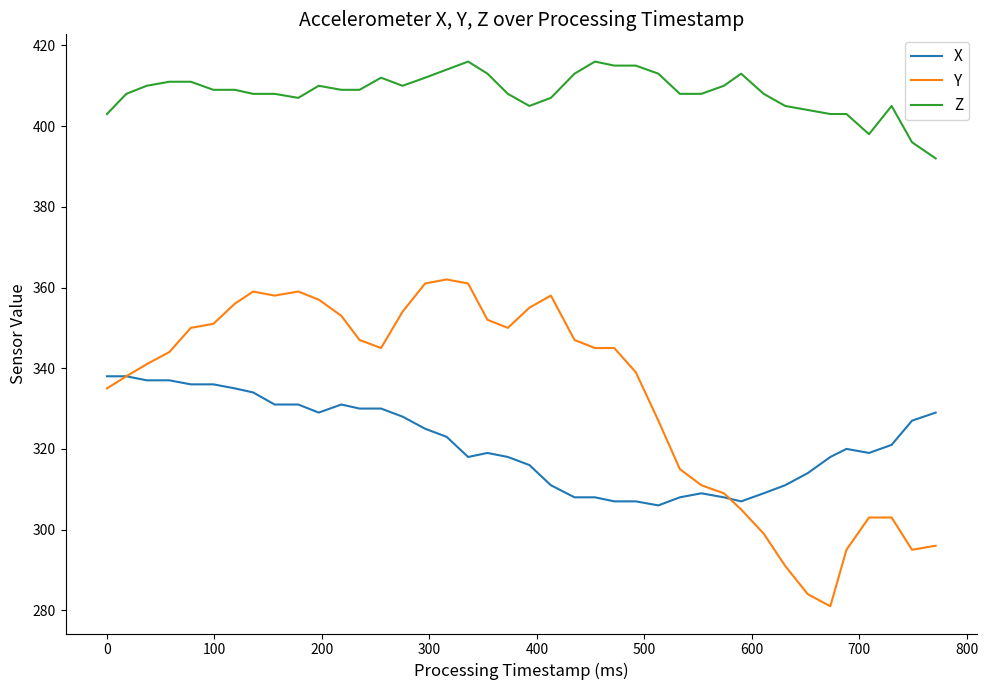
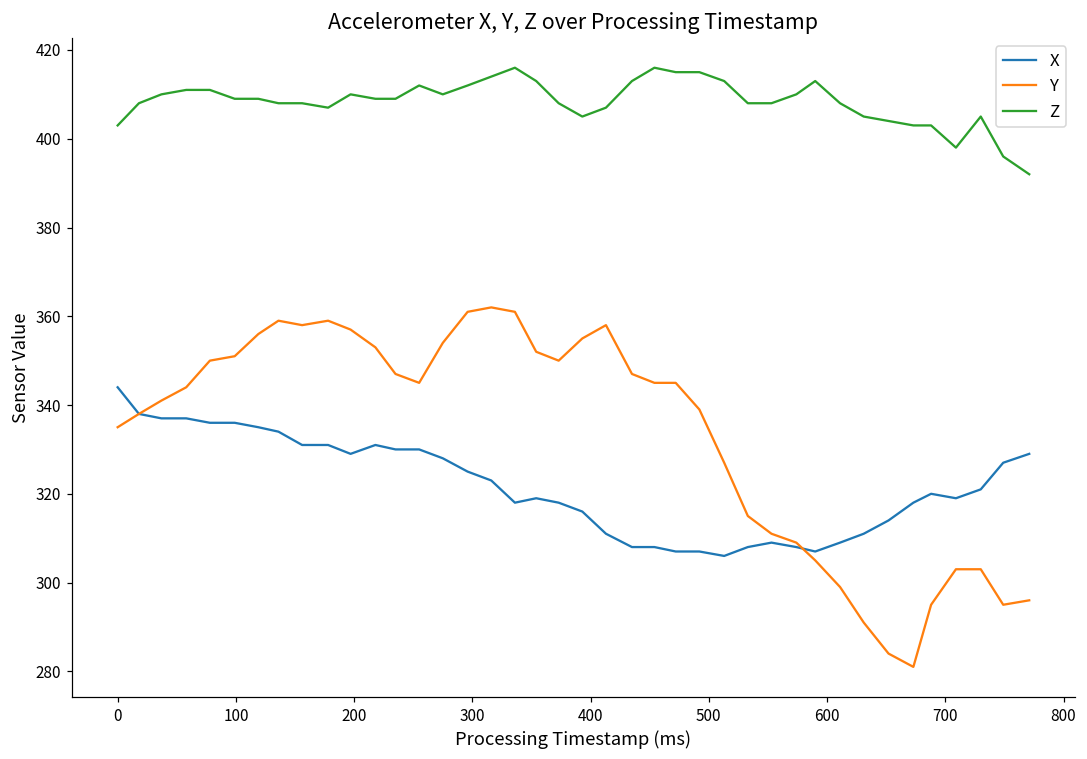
X, 0: 338 -> 344
